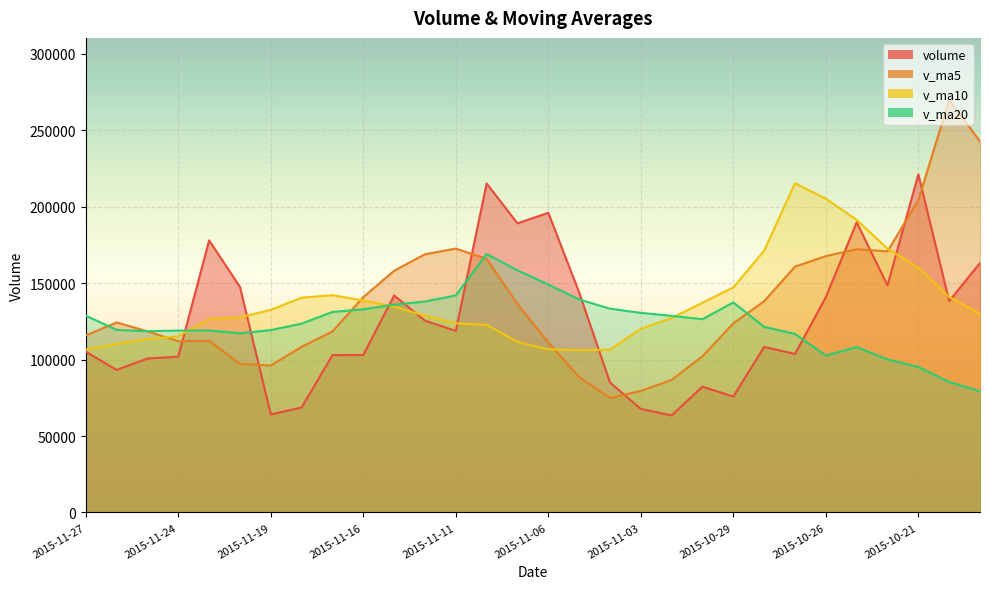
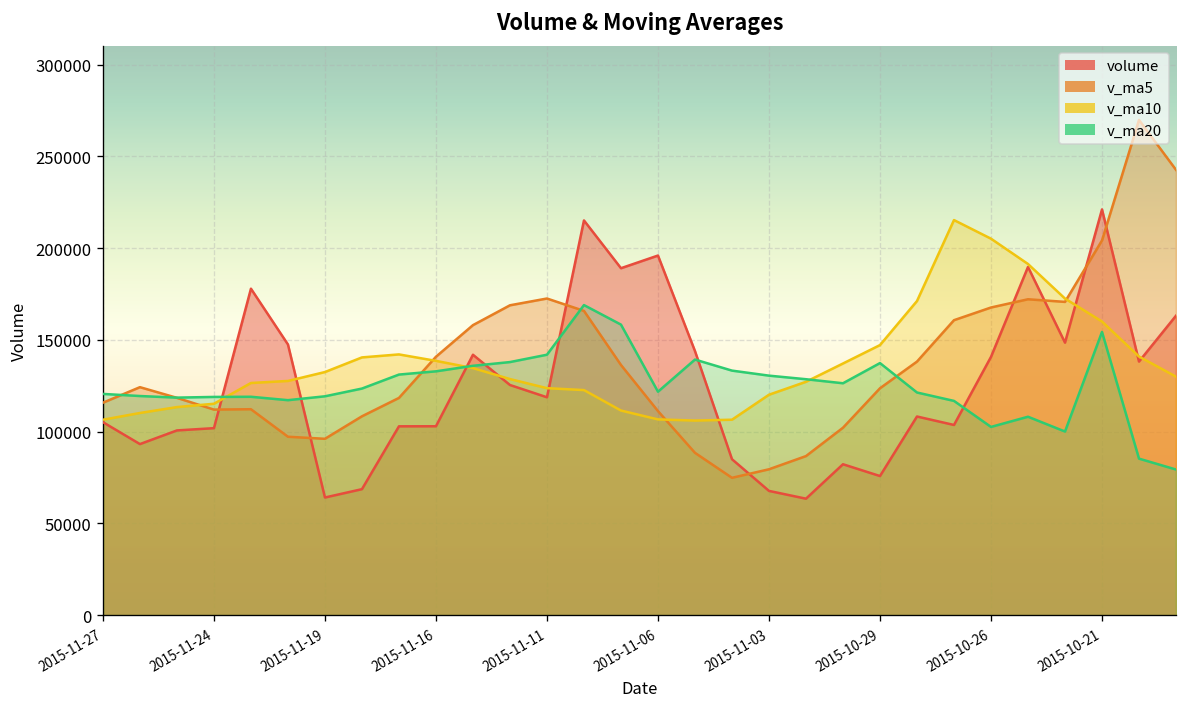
v_ma20, 2015-11-27: 129000 -> 121000
v_ma20, 2015-11-06: 149000 -> 122000
v_ma20, 2015-10-21: 95000 -> 154000
